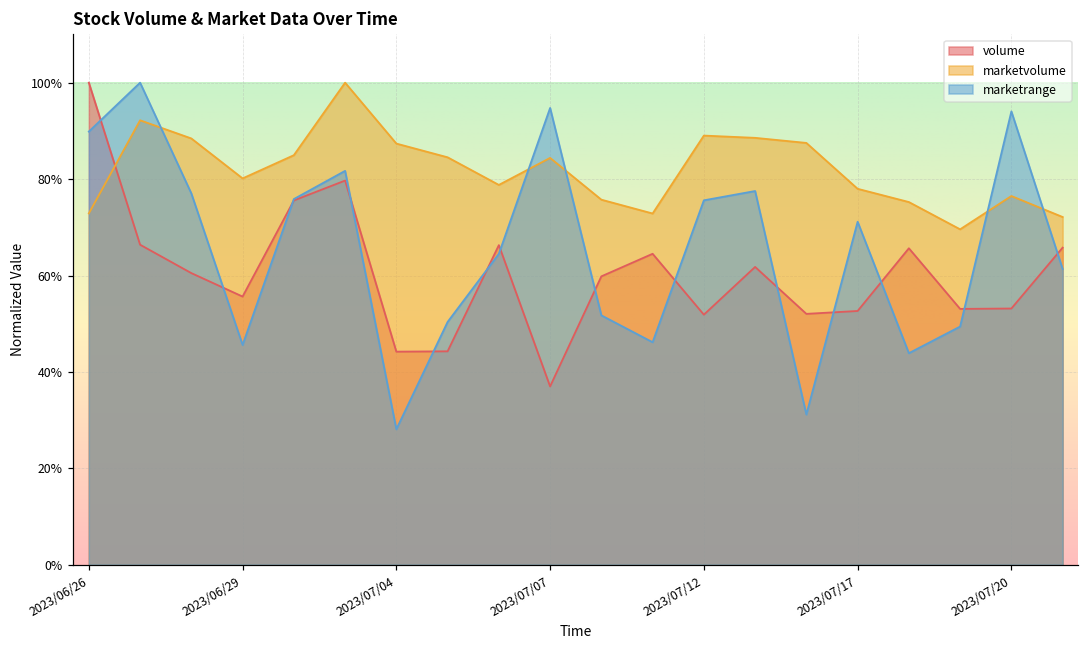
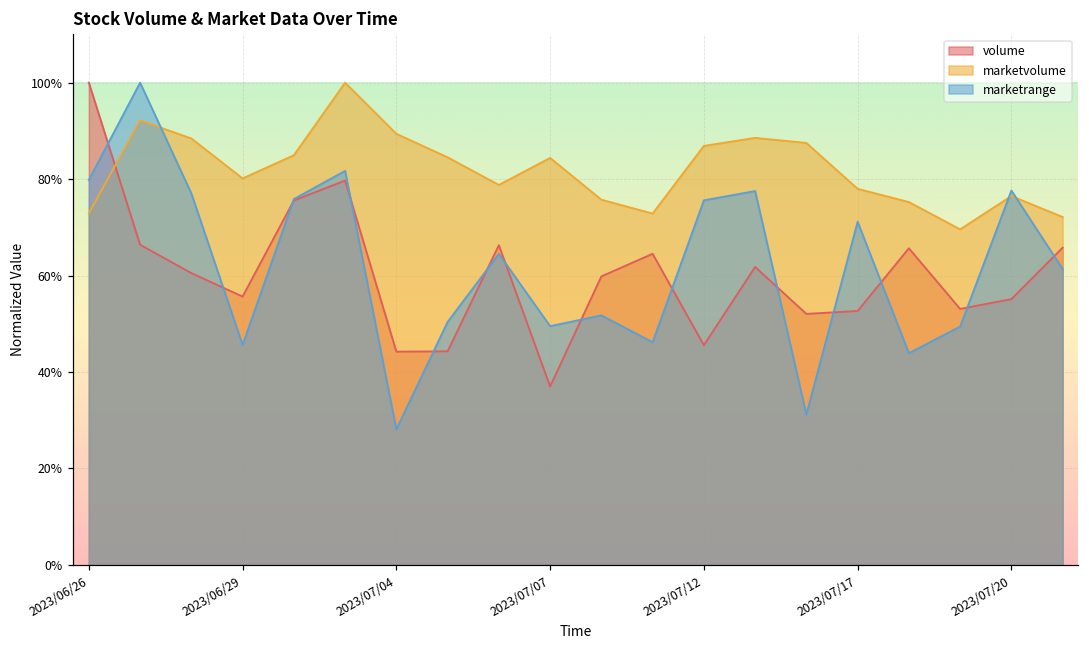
marketrange, 2023/06/26: 90% -> 80%
marketvolume, 2023/07/04: 87% -> 89%
marketrange, 2023/07/07: 95% -> 50%
volume, 2023/07/12: 52% -> 46%
marketvolume, 2023/07/12: 89% -> 87%
volume, 2023/07/20: 53% -> 55%
marketrange, 2023/07/20: 94% -> 78%
